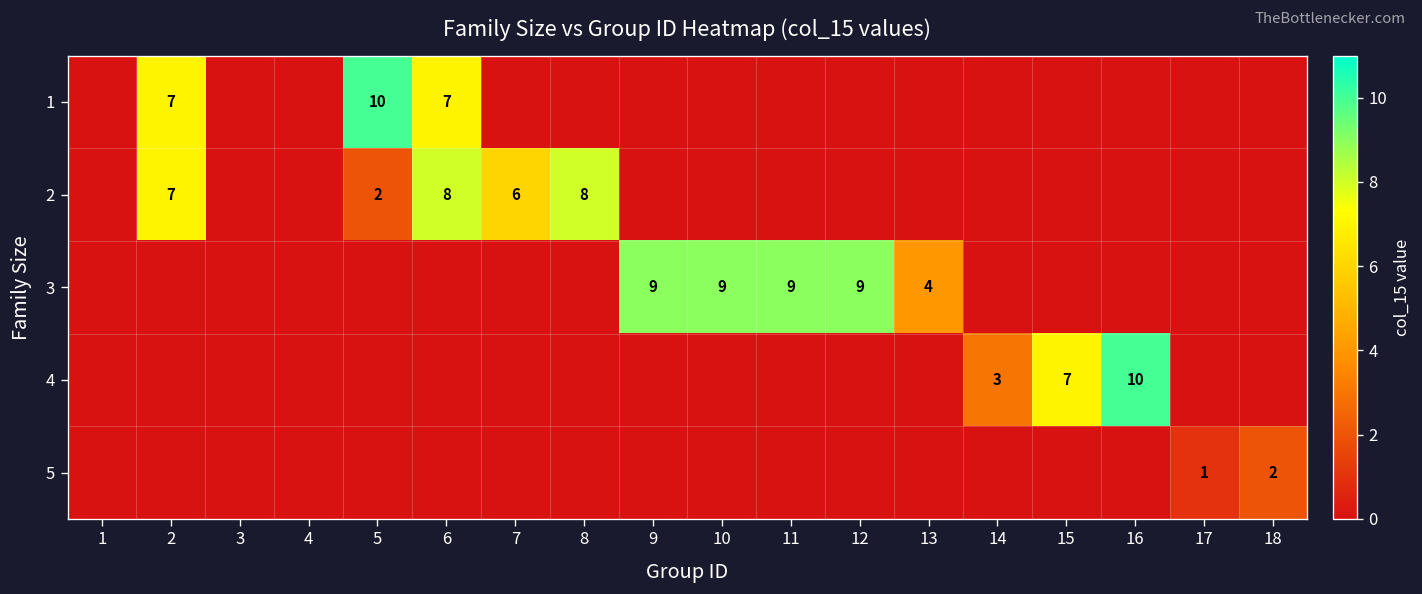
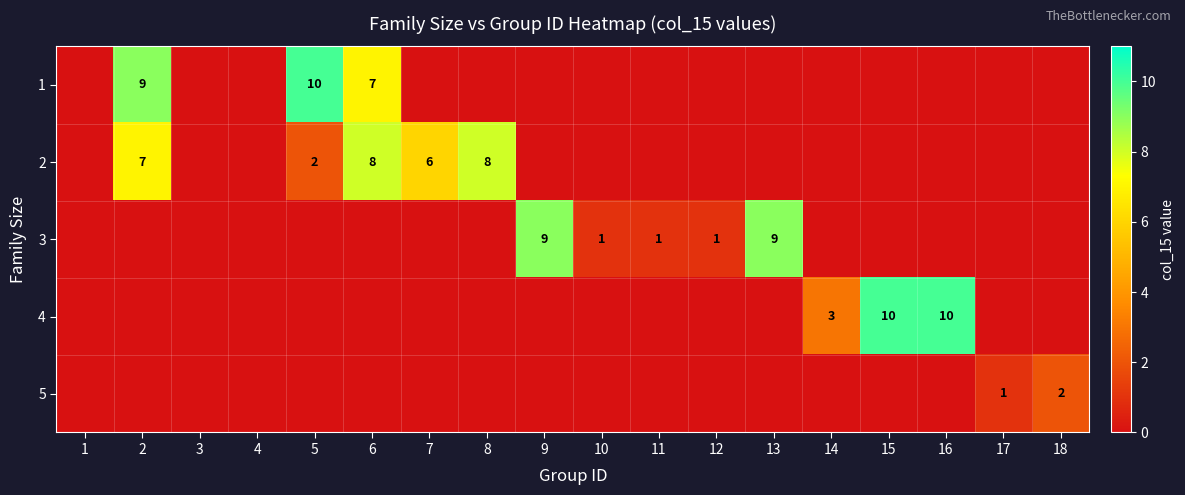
1, 2: 7 -> 9
3, 10: 9 -> 1
3, 11: 9 -> 1
3, 12: 9 -> 1
3, 13: 4 -> 9
4, 15: 7 -> 10
